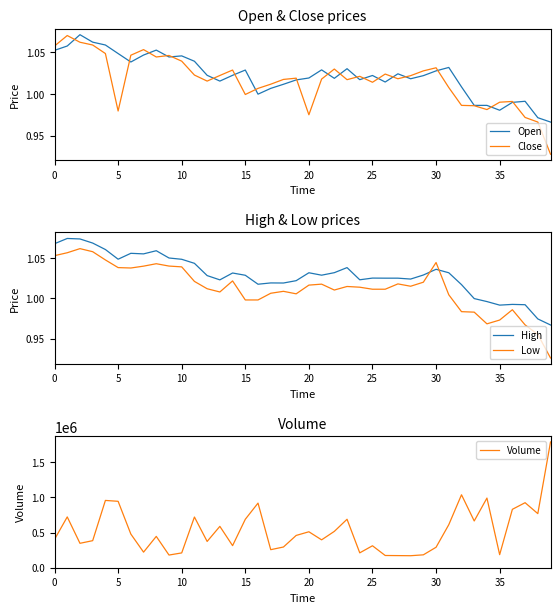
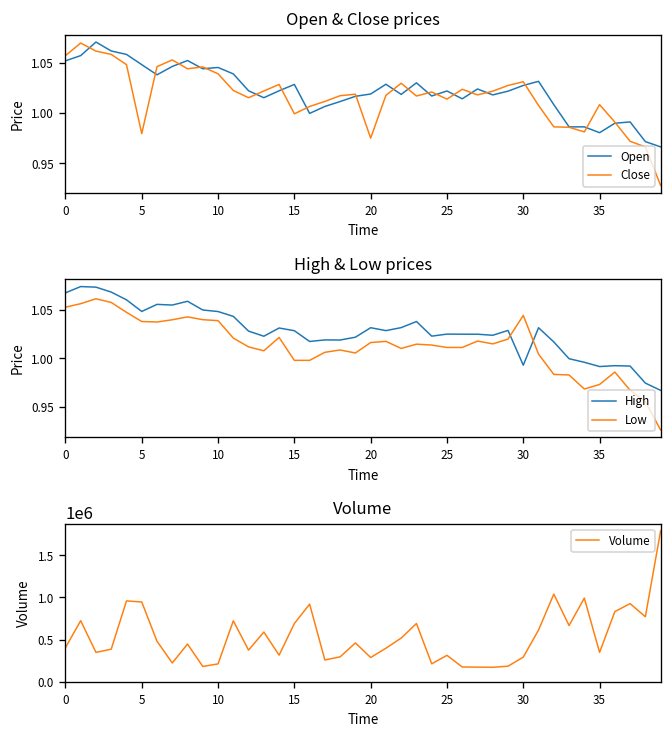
Open & Close prices, Close, 35: 0.99 -> 1.01
High & Low prices, High, 30: 1.04 -> 0.99
Volume, 20: 500000 -> 300000
Volume, 35: 200000 -> 300000
